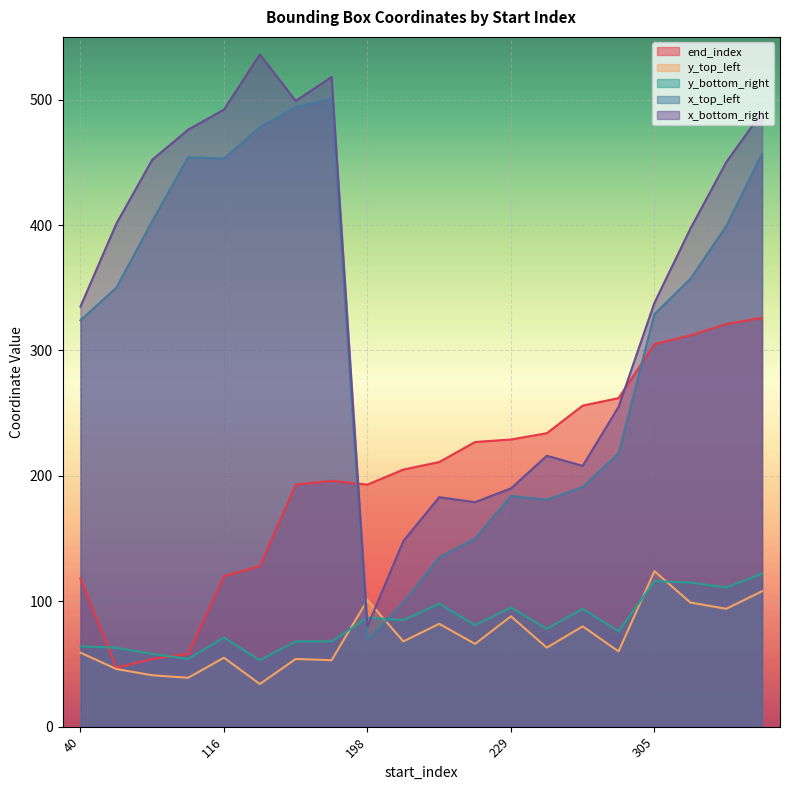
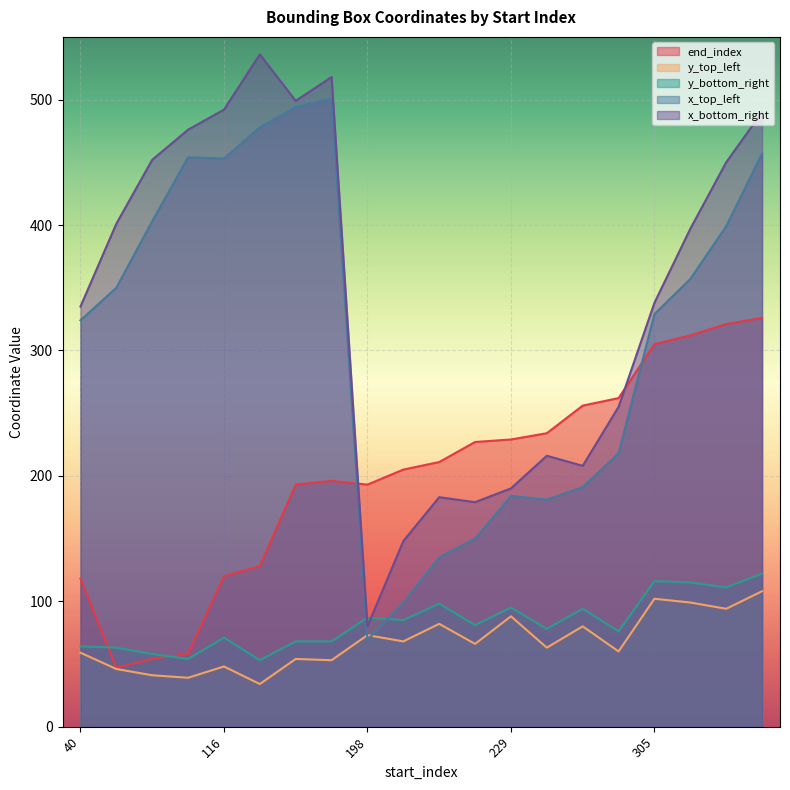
y_top_left, 116: 55 -> 48
y_top_left, 198: 101 -> 73
y_top_left, 305: 124 -> 102
